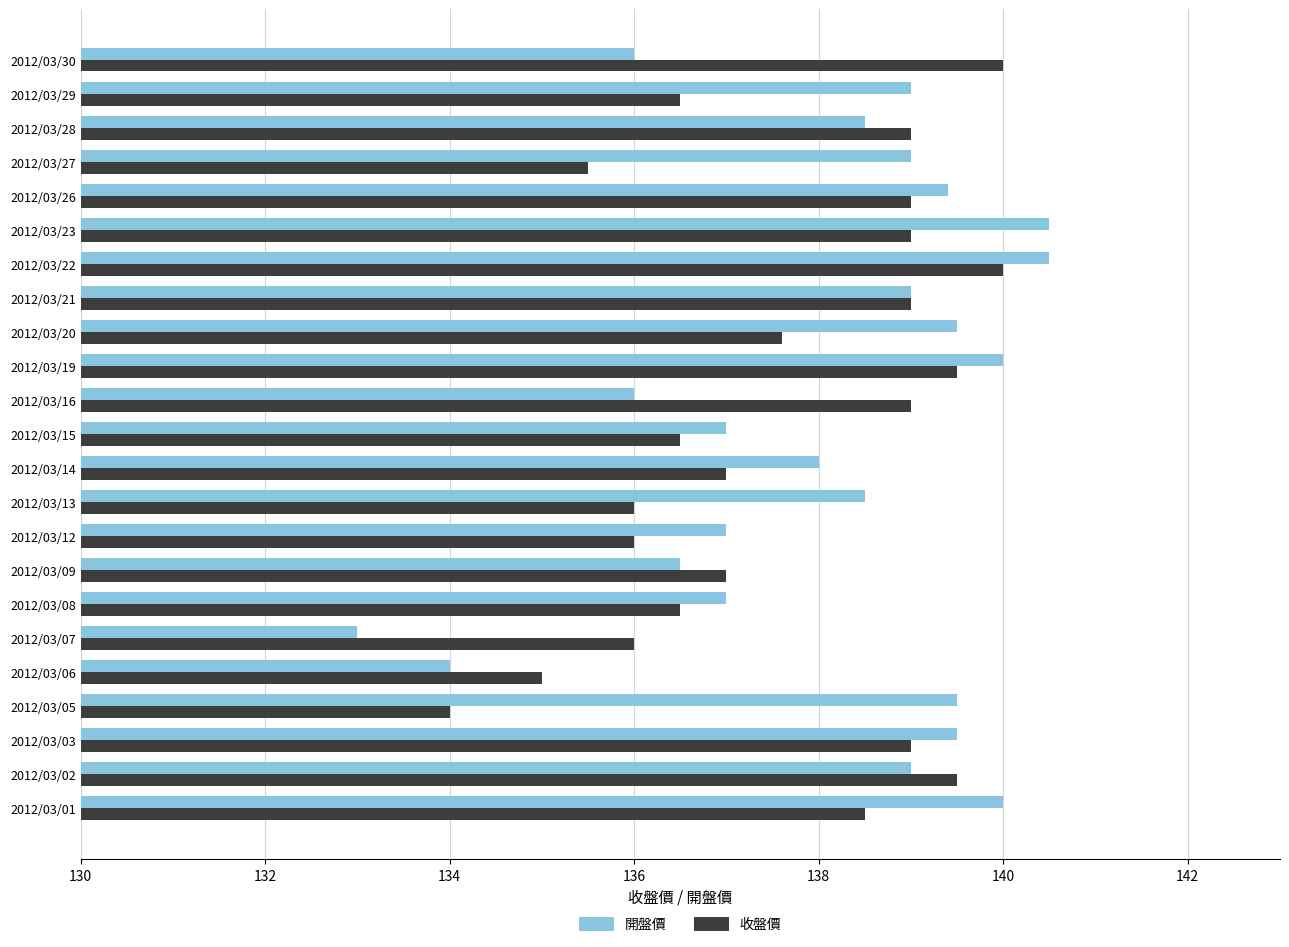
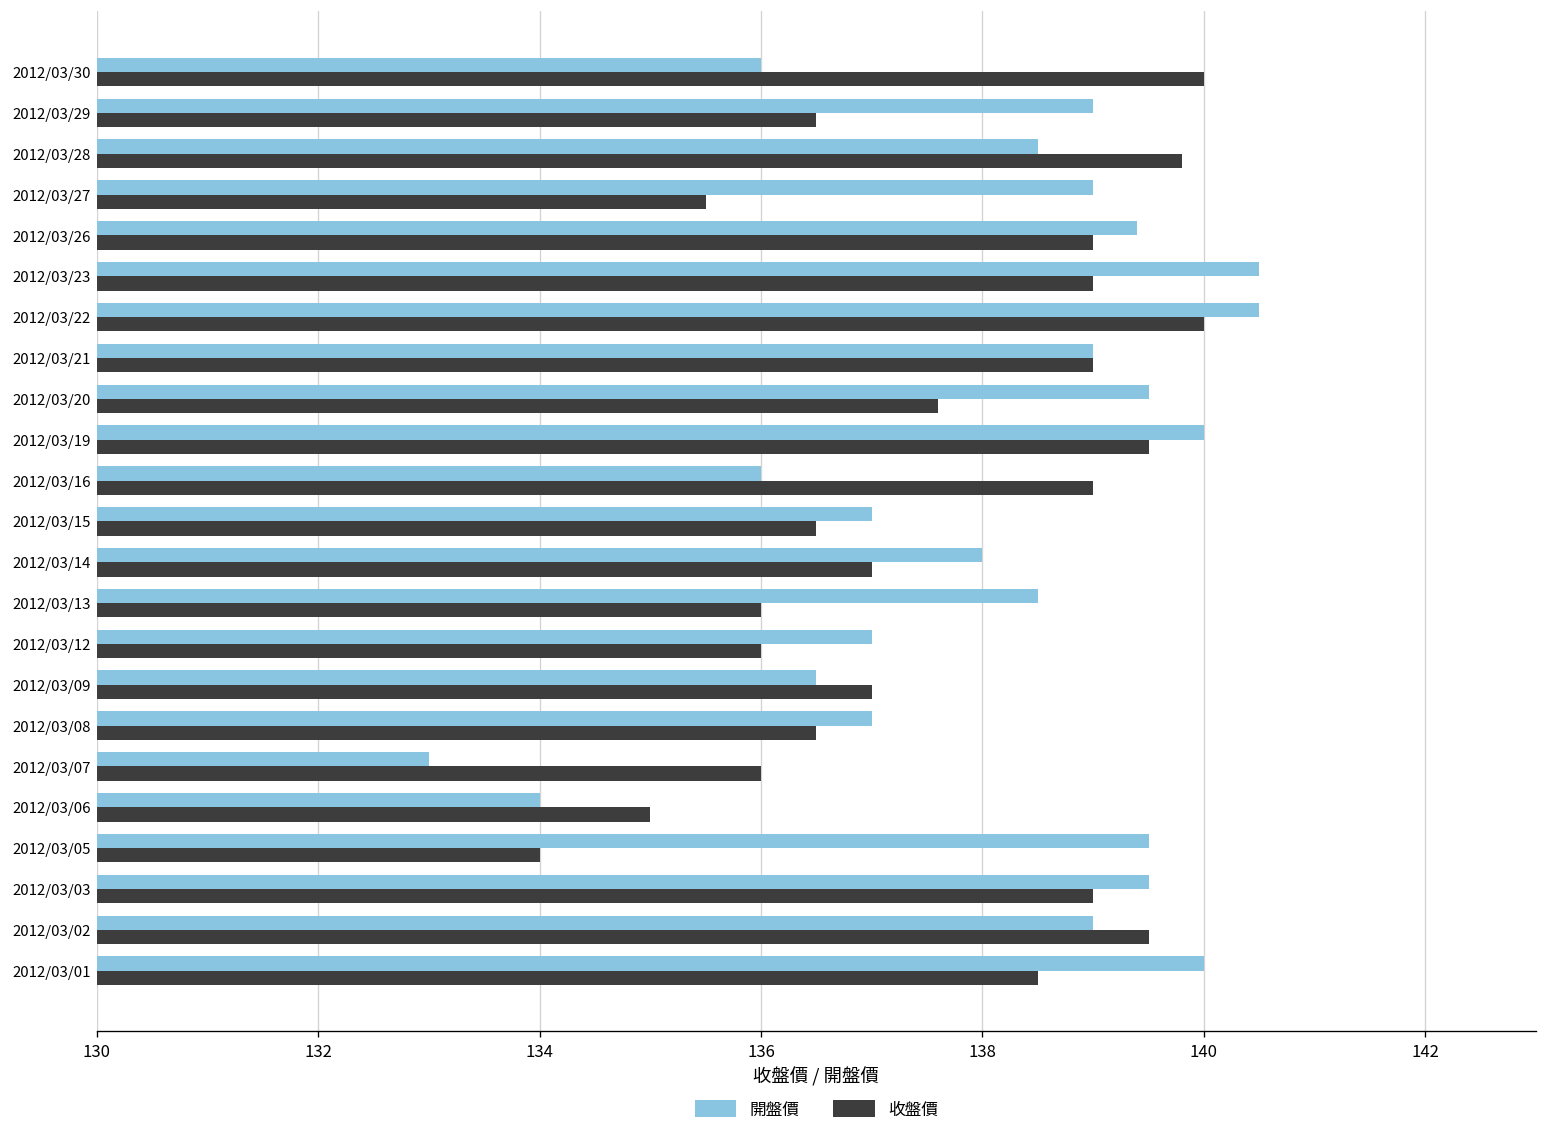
收盤價, 2012/03/28: 139.0 -> 139.8
